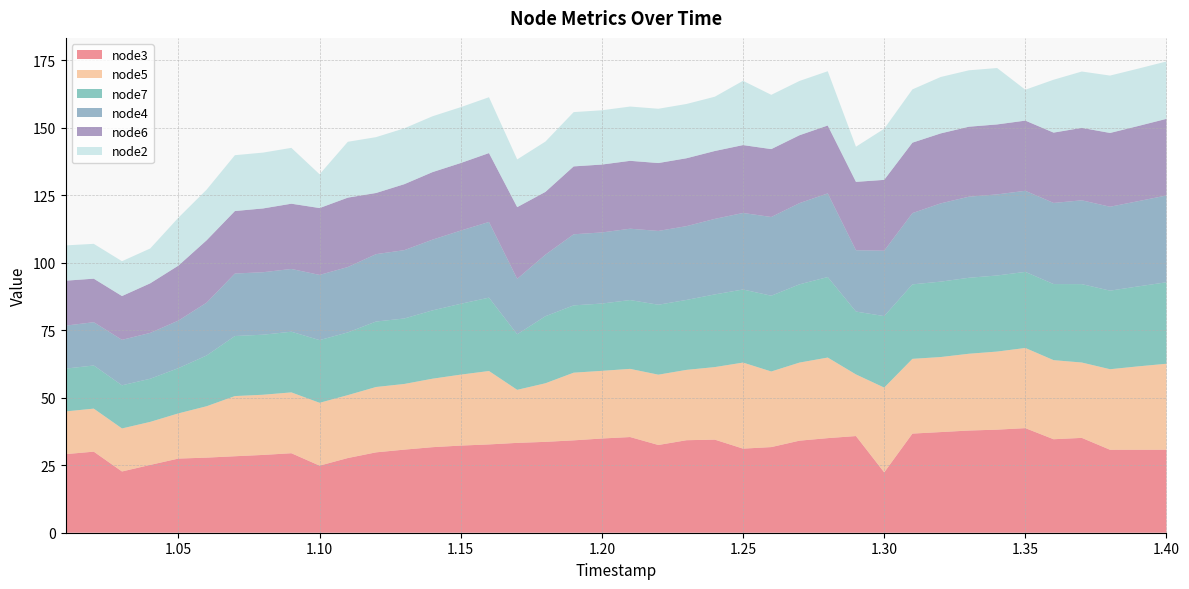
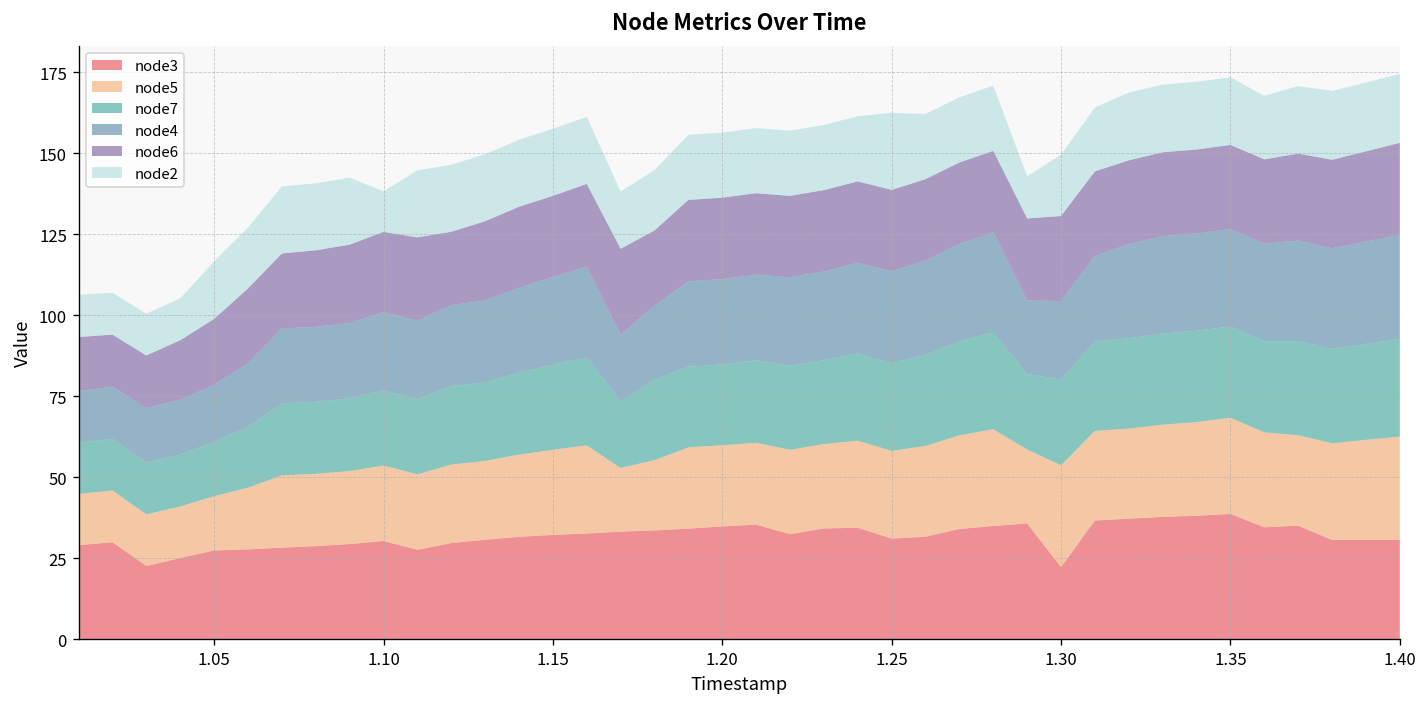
node3, 1.10: 25 -> 30
node5, 1.25: 32 -> 27
node2, 1.35: 11 -> 21
